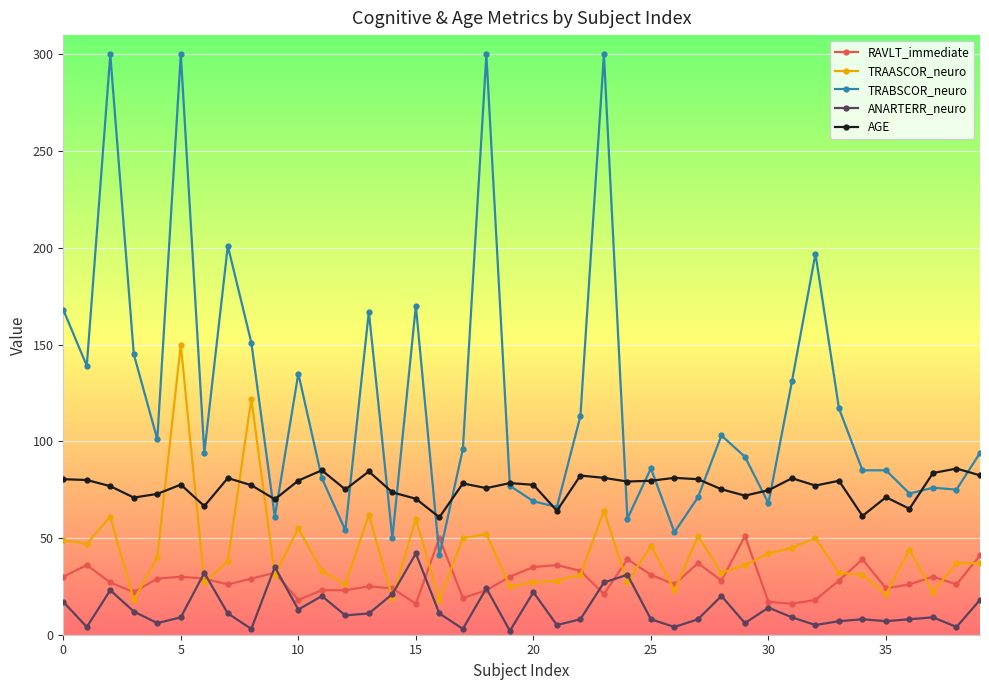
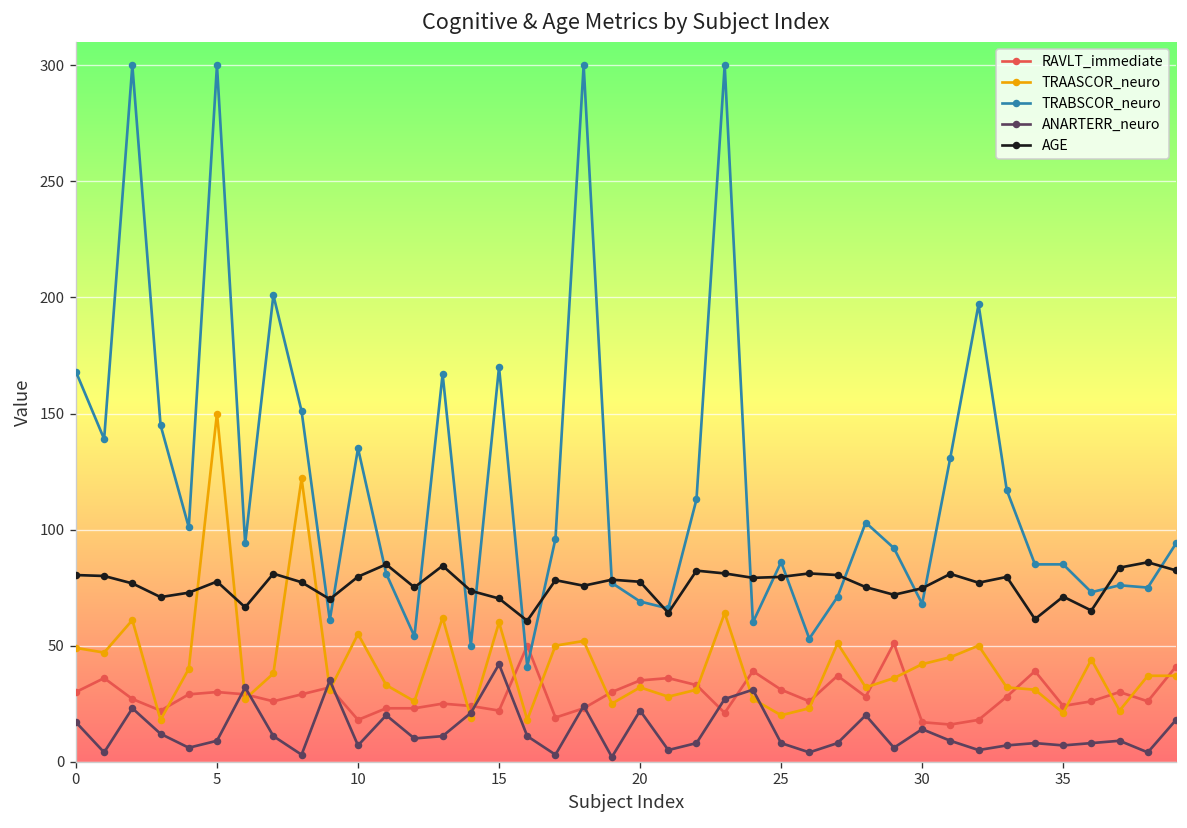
ANARTERR_neuro, 10: 13 -> 7
RAVLT_immediate, 15: 16 -> 22
TRAASCOR_neuro, 20: 27 -> 32
TRAASCOR_neuro, 25: 46 -> 20
